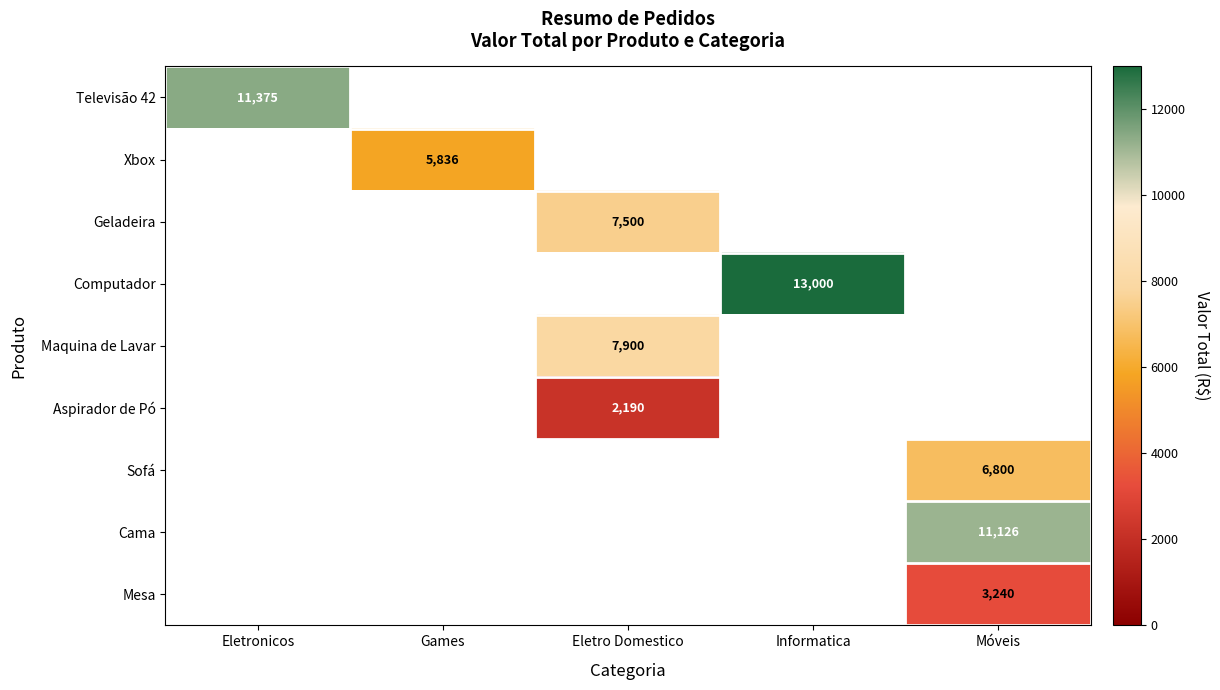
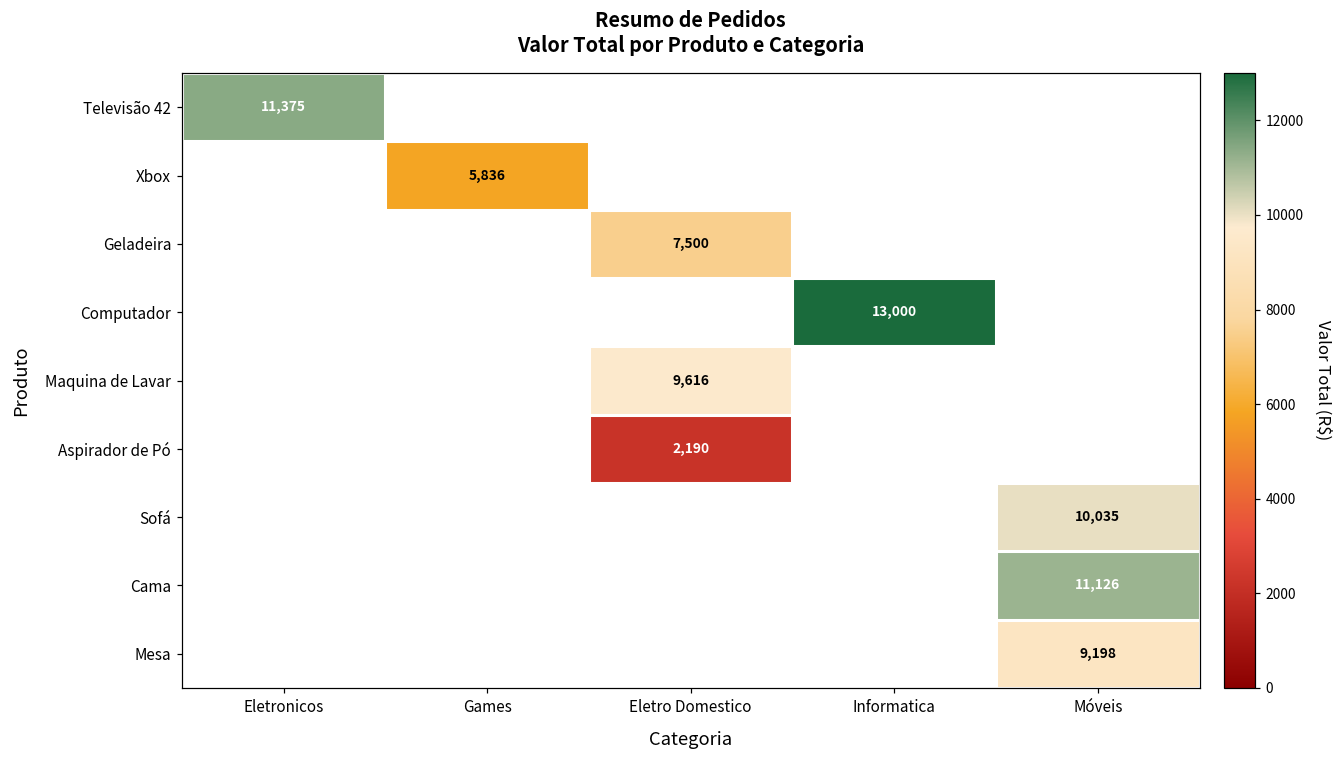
Maquina de Lavar, Eletro Domestico: 7,900 -> 9,616
Sofá, Móveis: 6,800 -> 10,035
Mesa, Móveis: 3,240 -> 9,198
